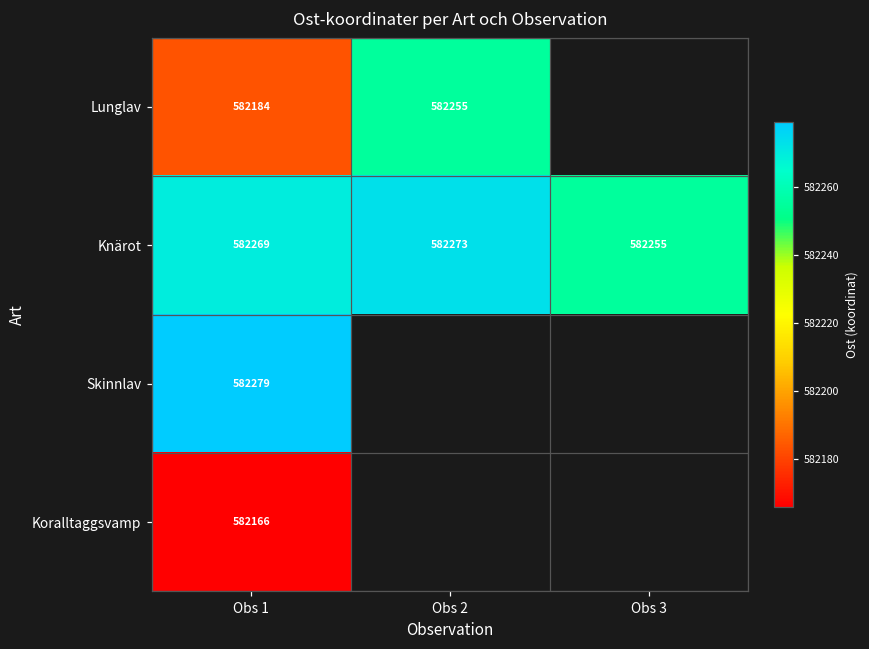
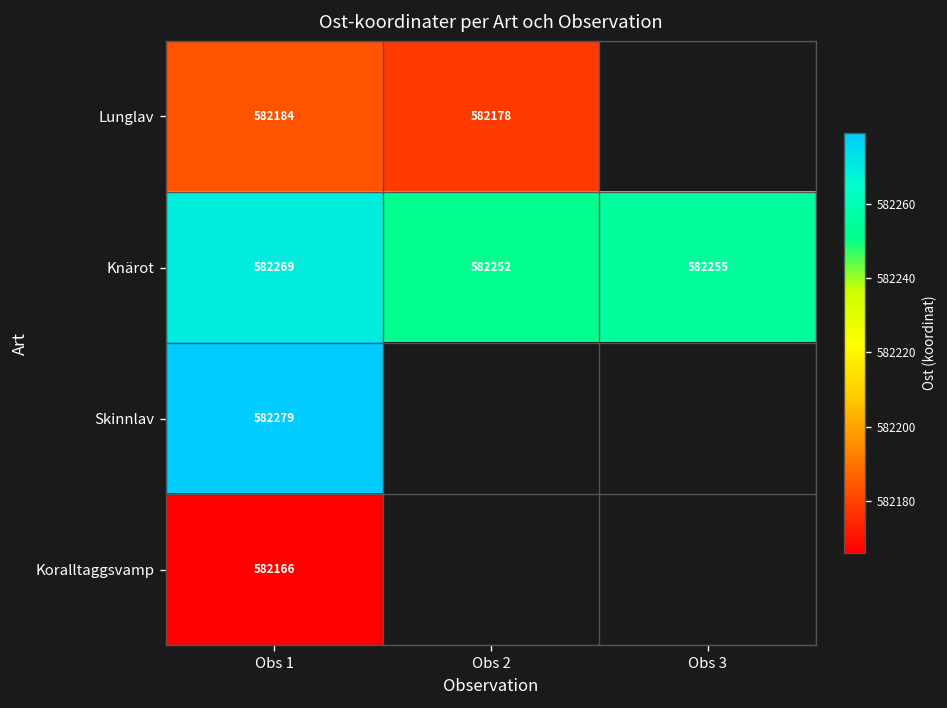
Lunglav, Obs 2: 582255 -> 582178
Knärot, Obs 2: 582273 -> 582252
